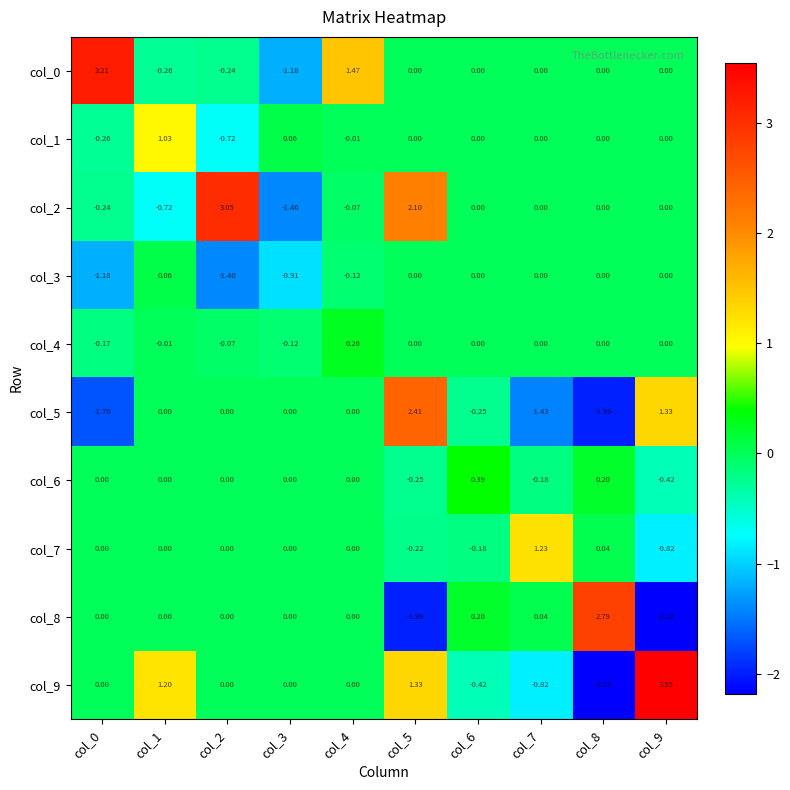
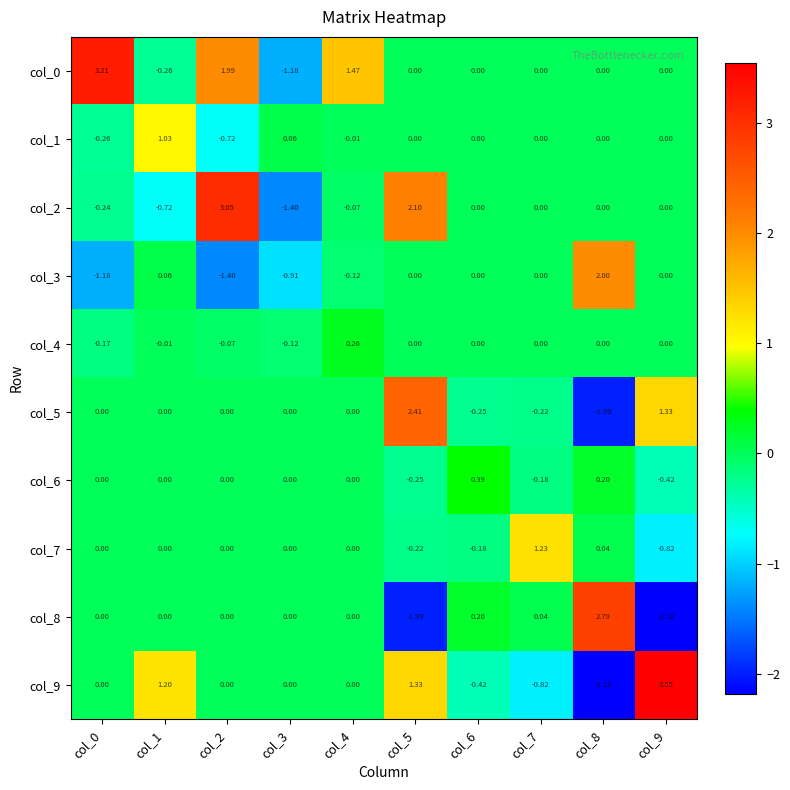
col_0, col_2: -0.24 -> 1.99
col_3, col_8: 0.00 -> 2.00
col_5, col_0: -1.70 -> 0.00
col_5, col_7: -1.43 -> -0.22
